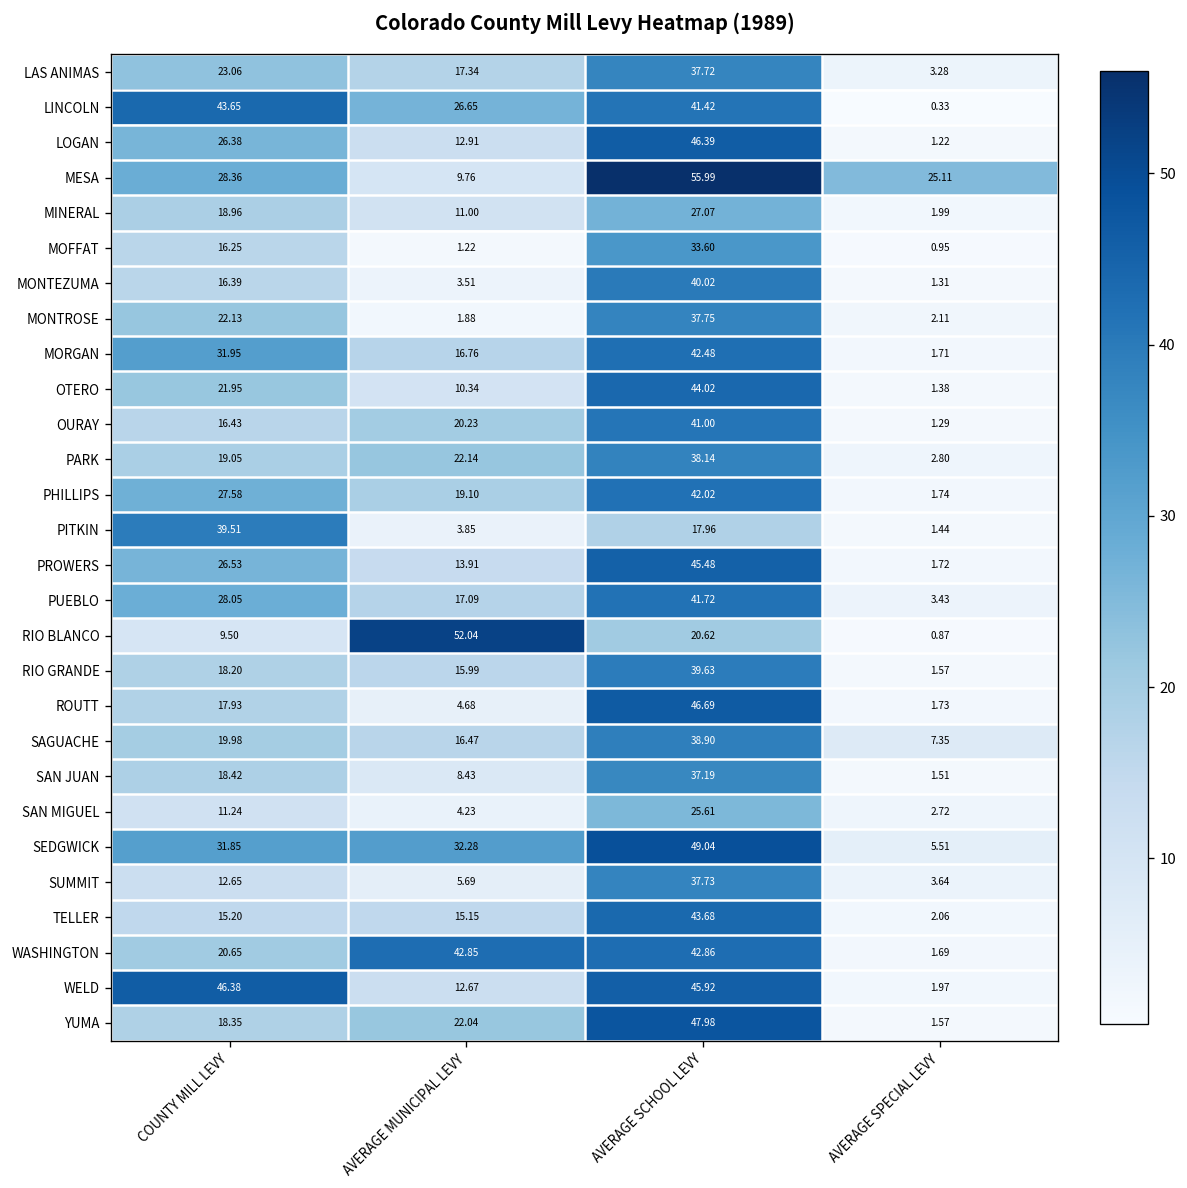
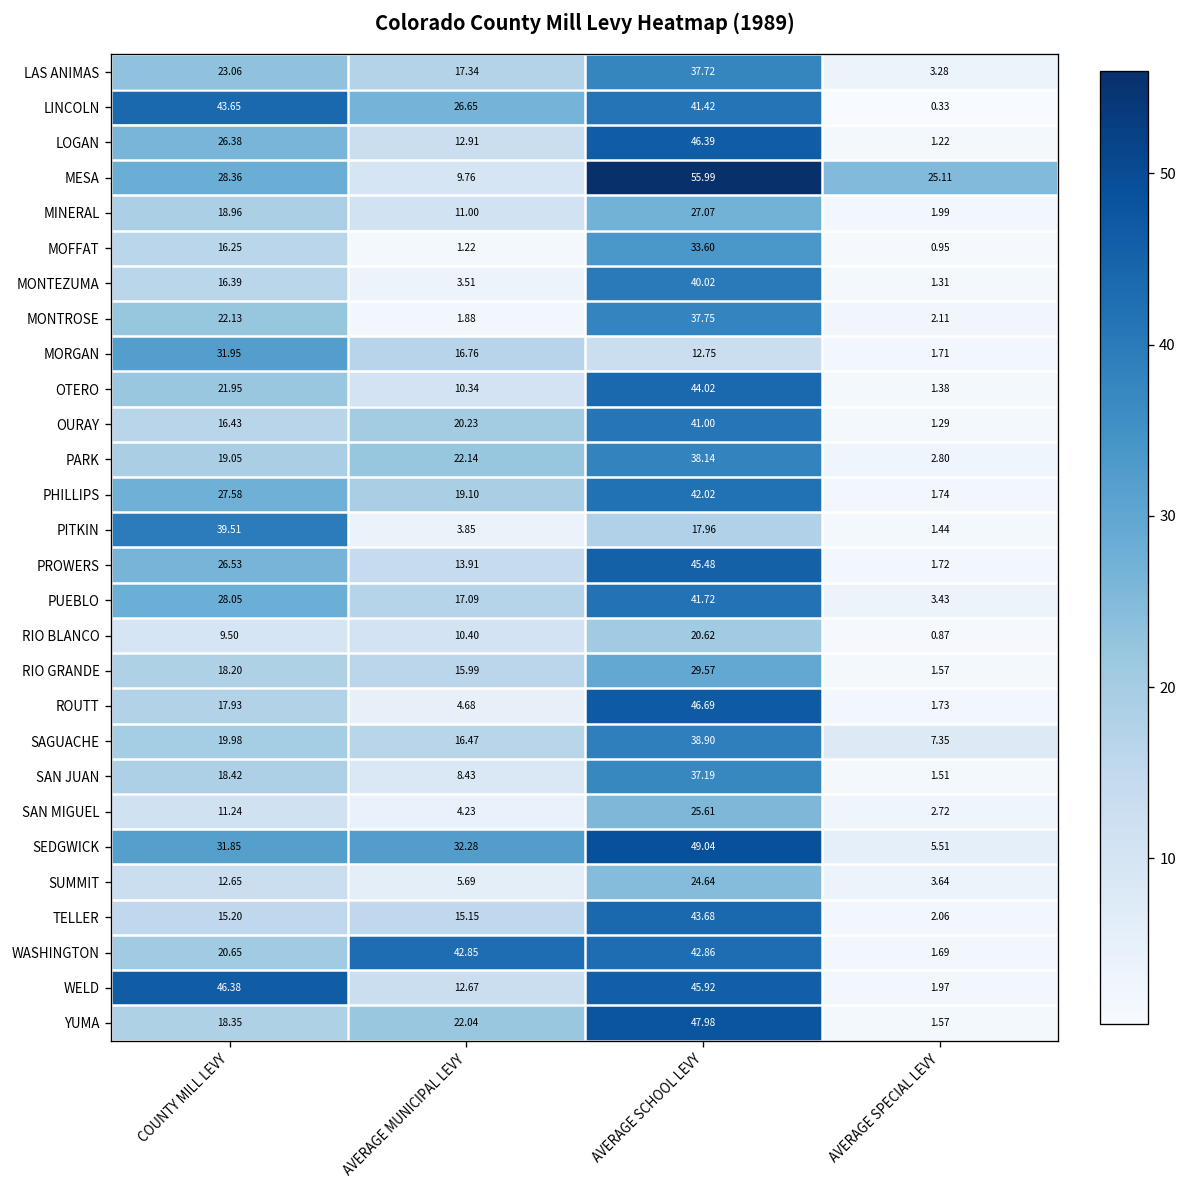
MORGAN, AVERAGE SCHOOL LEVY: 42.48 -> 12.75
RIO BLANCO, AVERAGE MUNICIPAL LEVY: 52.04 -> 10.40
RIO GRANDE, AVERAGE SCHOOL LEVY: 39.63 -> 29.57
SUMMIT, AVERAGE SCHOOL LEVY: 37.73 -> 24.64
